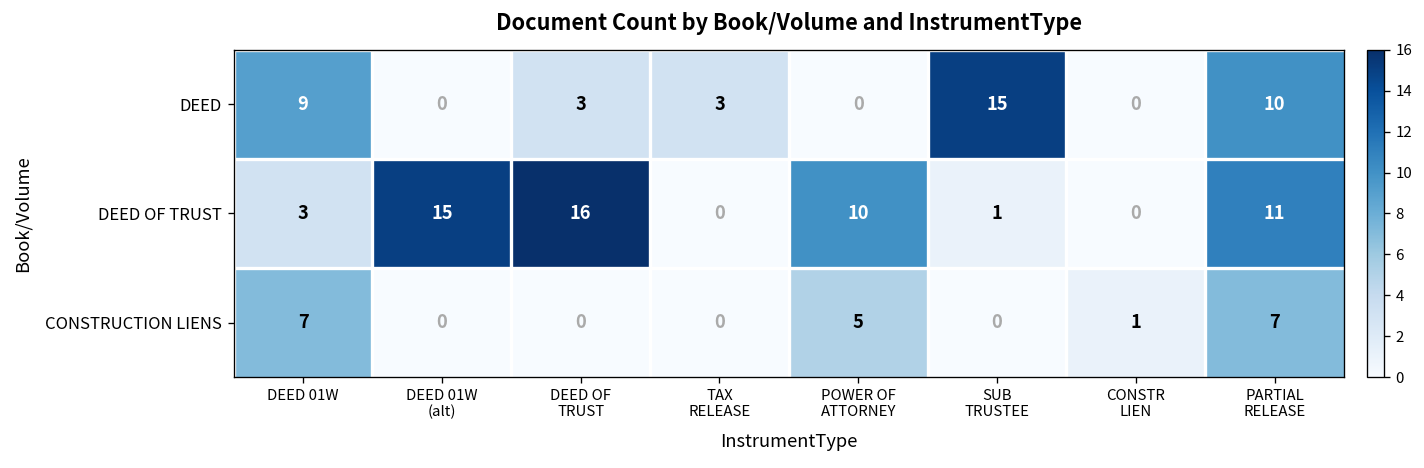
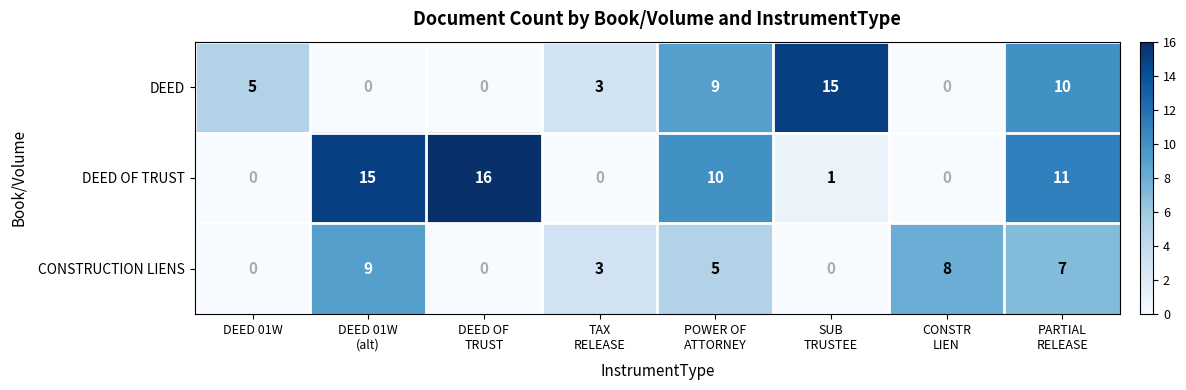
DEED, DEED 01W: 9 -> 5
DEED, DEED OF TRUST: 3 -> 0
DEED, POWER OF ATTORNEY: 0 -> 9
DEED OF TRUST, DEED 01W: 3 -> 0
CONSTRUCTION LIENS, DEED 01W: 7 -> 0
CONSTRUCTION LIENS, DEED 01W (alt): 0 -> 9
CONSTRUCTION LIENS, TAX RELEASE: 0 -> 3
CONSTRUCTION LIENS, CONSTR LIEN: 1 -> 8
